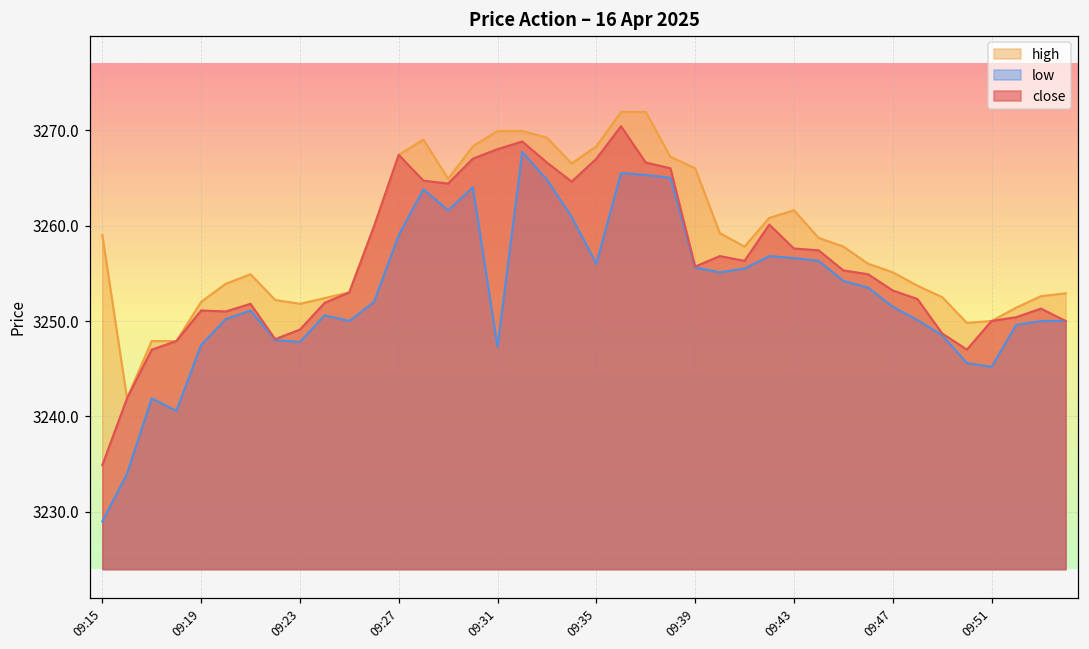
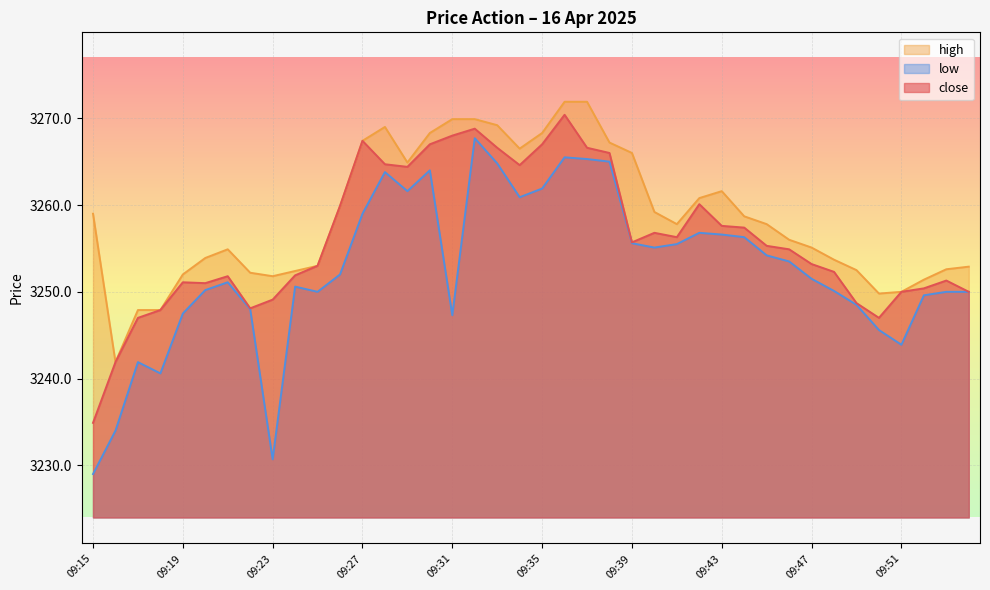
low, 09:23: 3248 -> 3231
low, 09:35: 3256 -> 3262
low, 09:51: 3245 -> 3244
